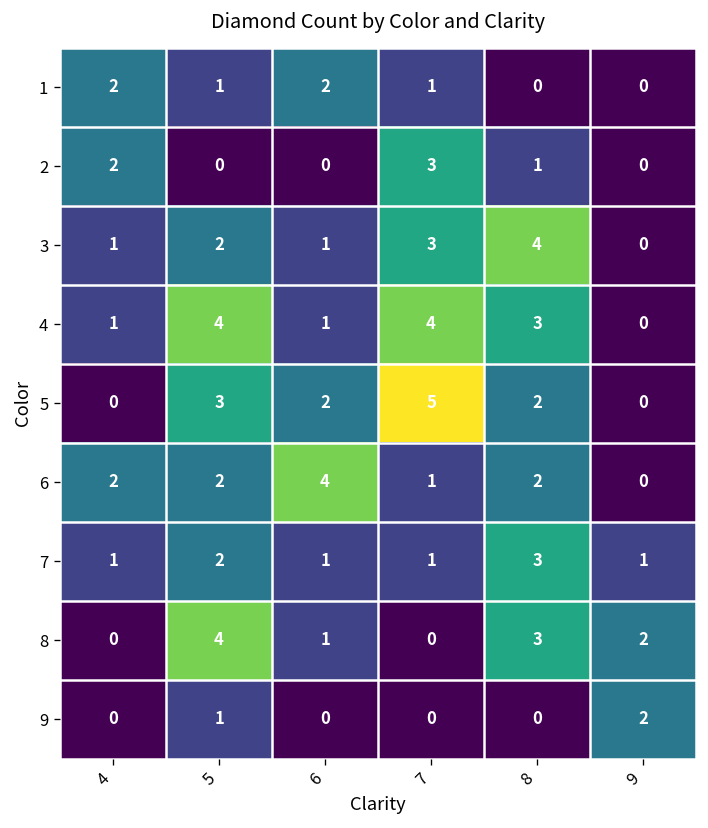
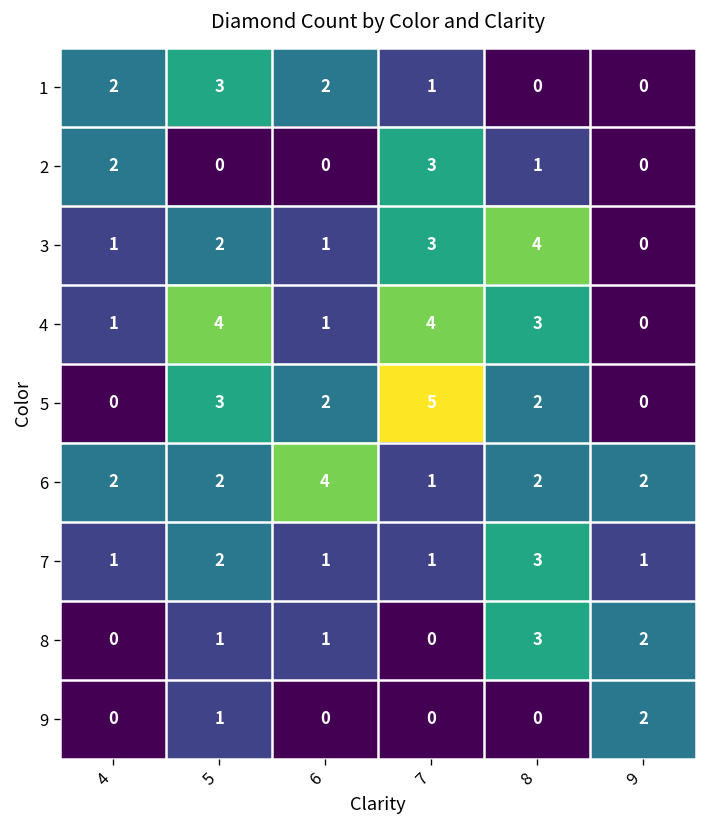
1, 5: 1 -> 3
6, 9: 0 -> 2
8, 5: 4 -> 1
